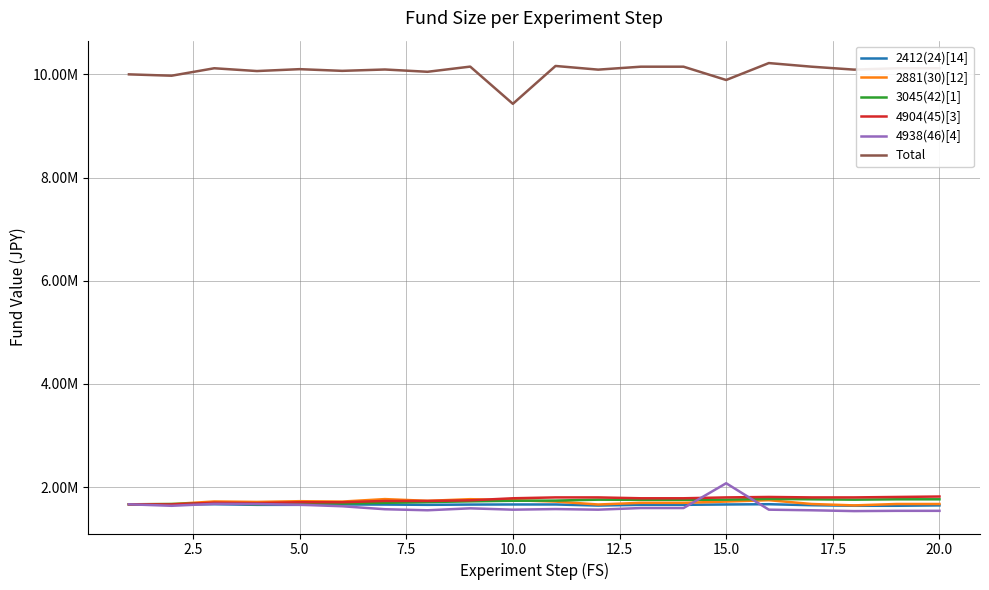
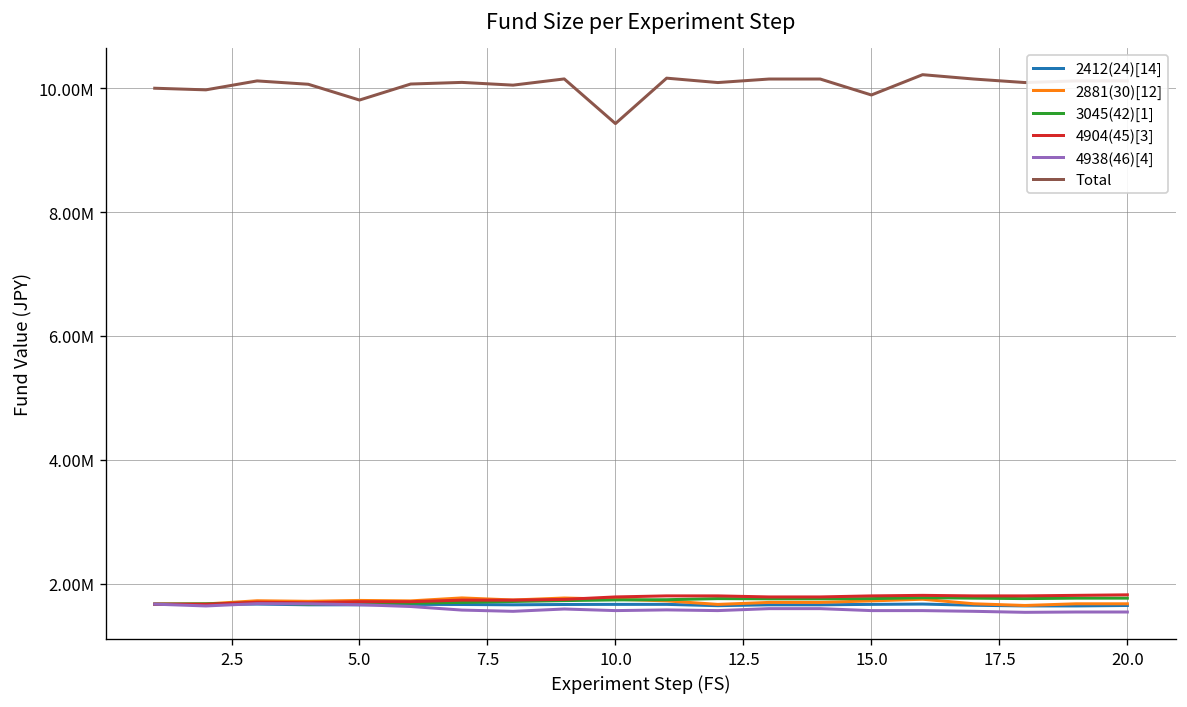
Total, 5.0: 10100000 -> 9800000
4938(46)[4], 15.0: 2100000 -> 1600000
